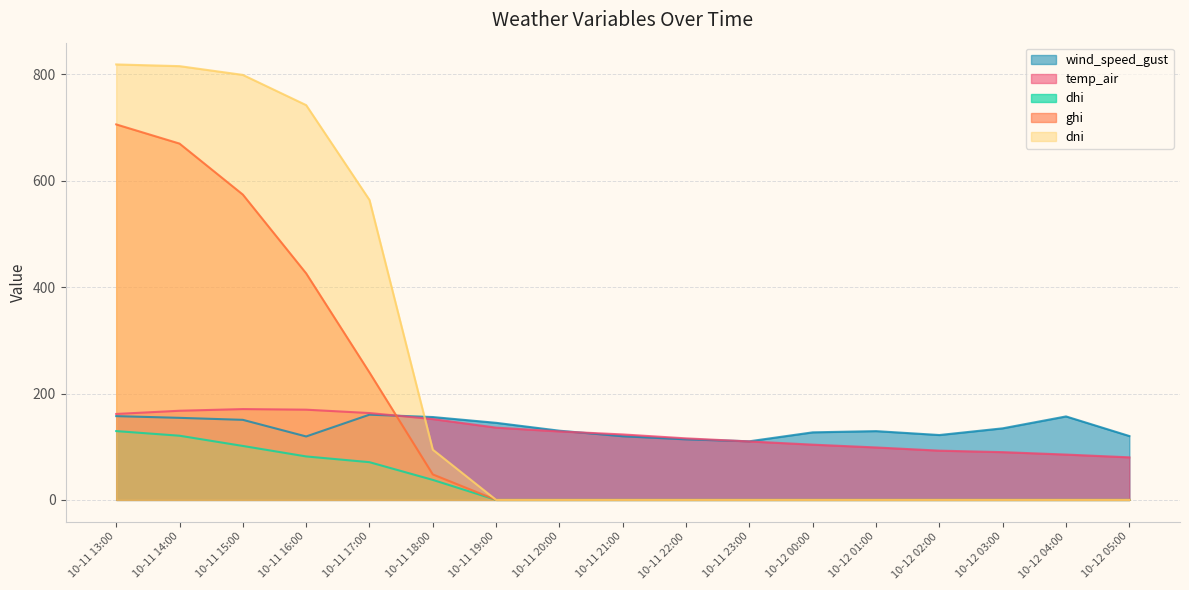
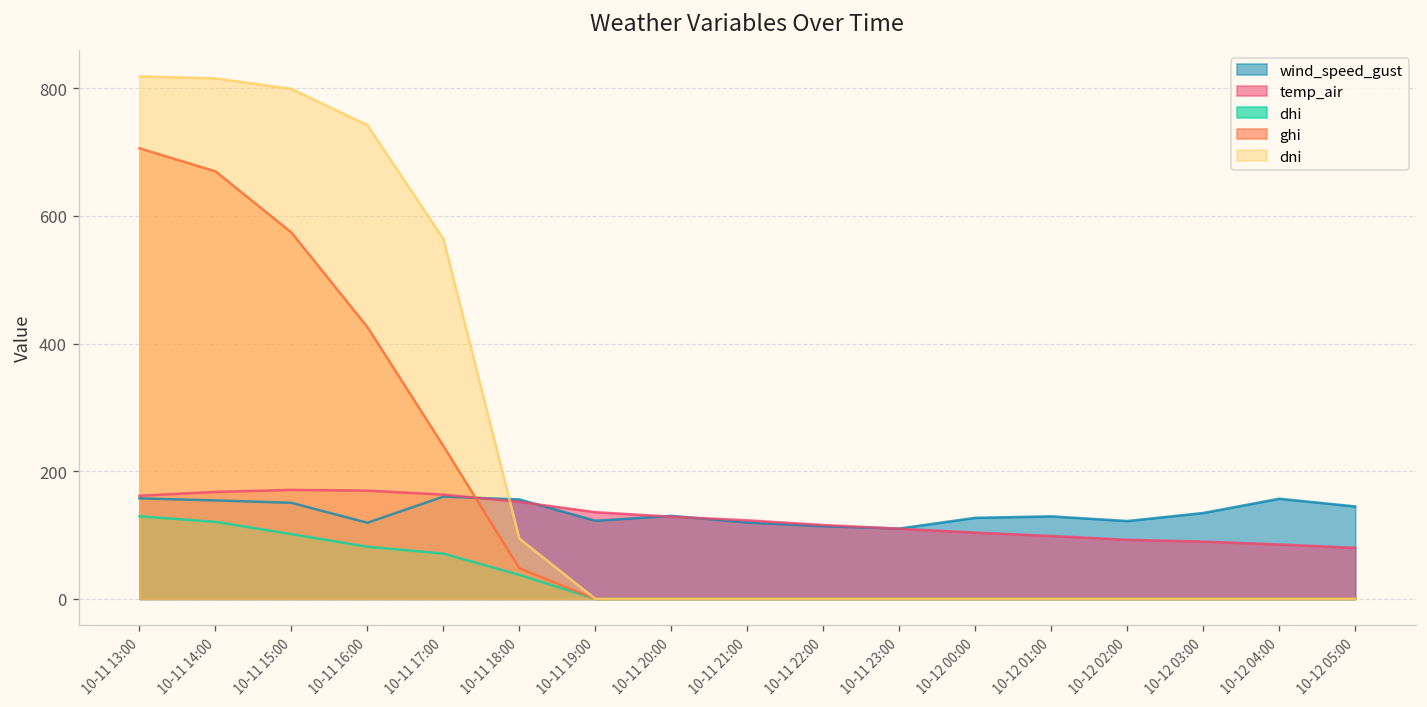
wind_speed_gust, 10-11 19:00: 140 -> 120
wind_speed_gust, 10-12 05:00: 120 -> 140
